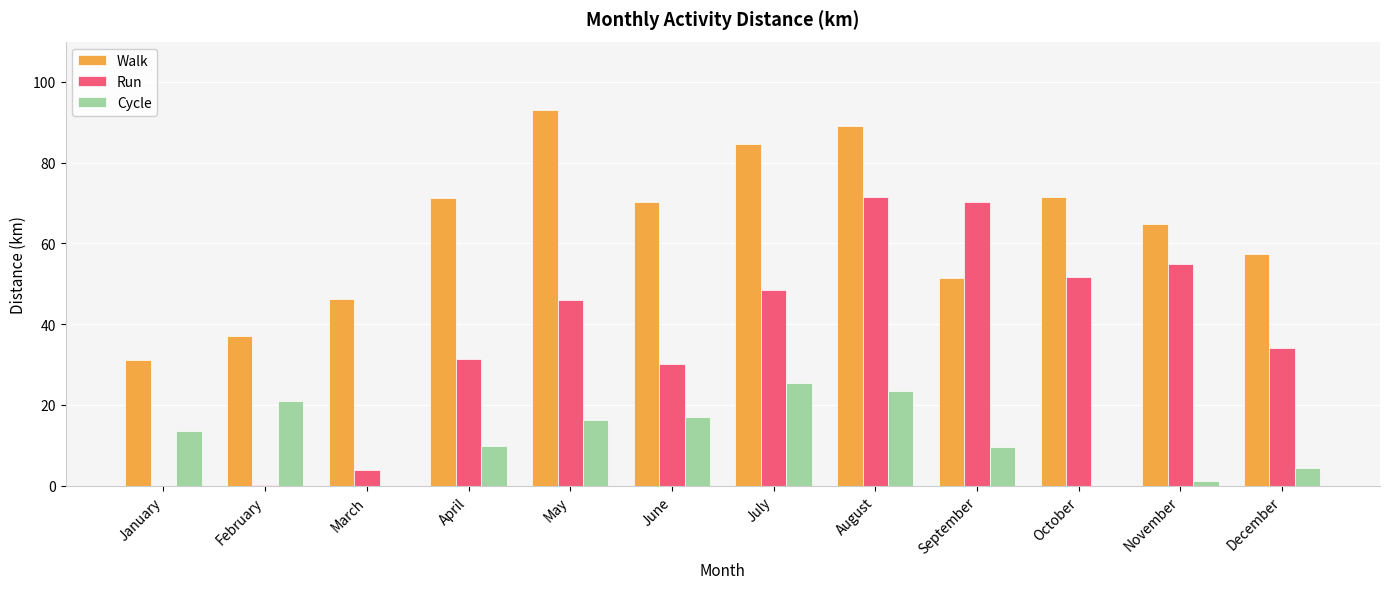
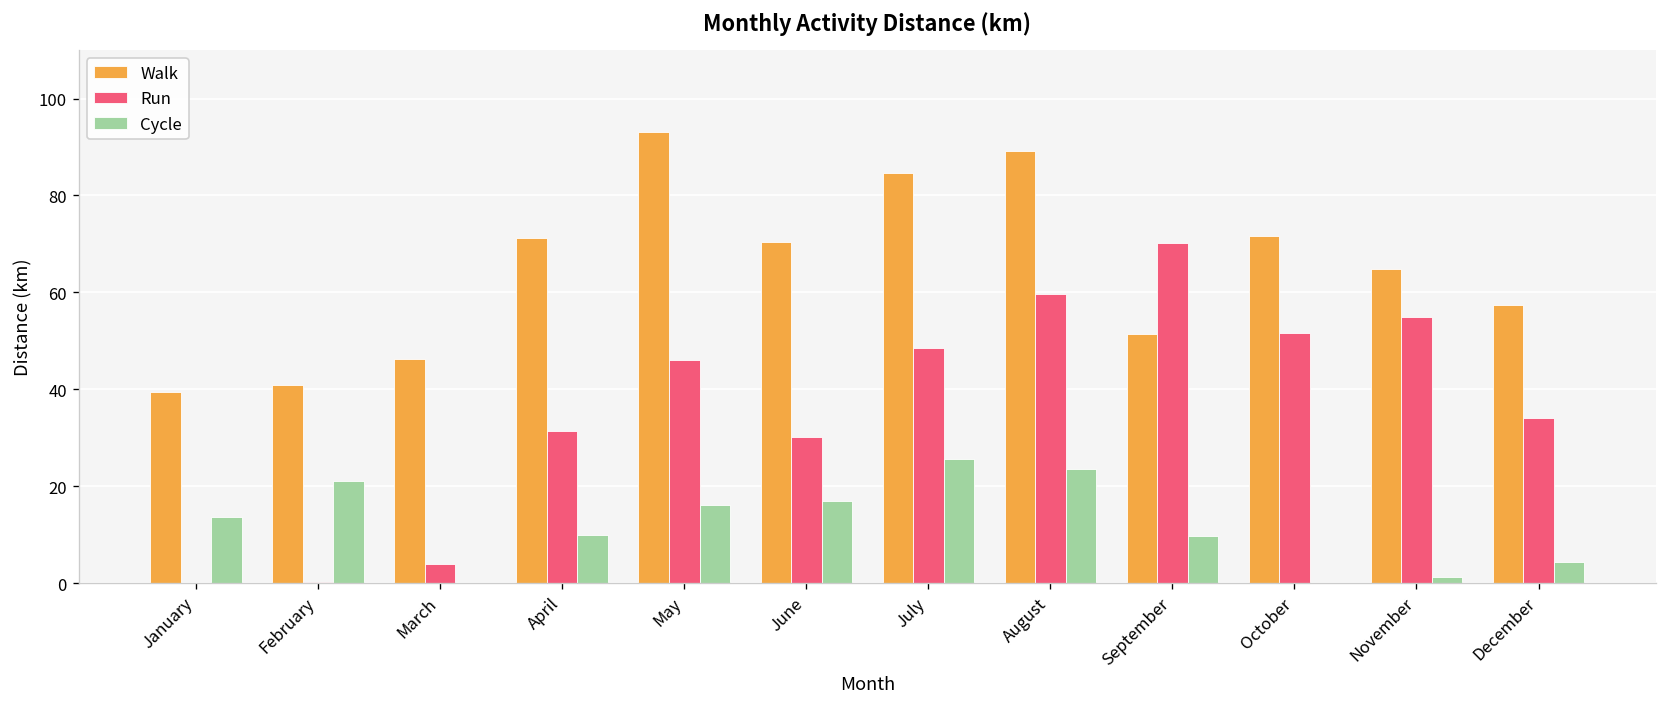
Walk, January: 31 -> 39
Walk, February: 37 -> 41
Run, August: 72 -> 60
